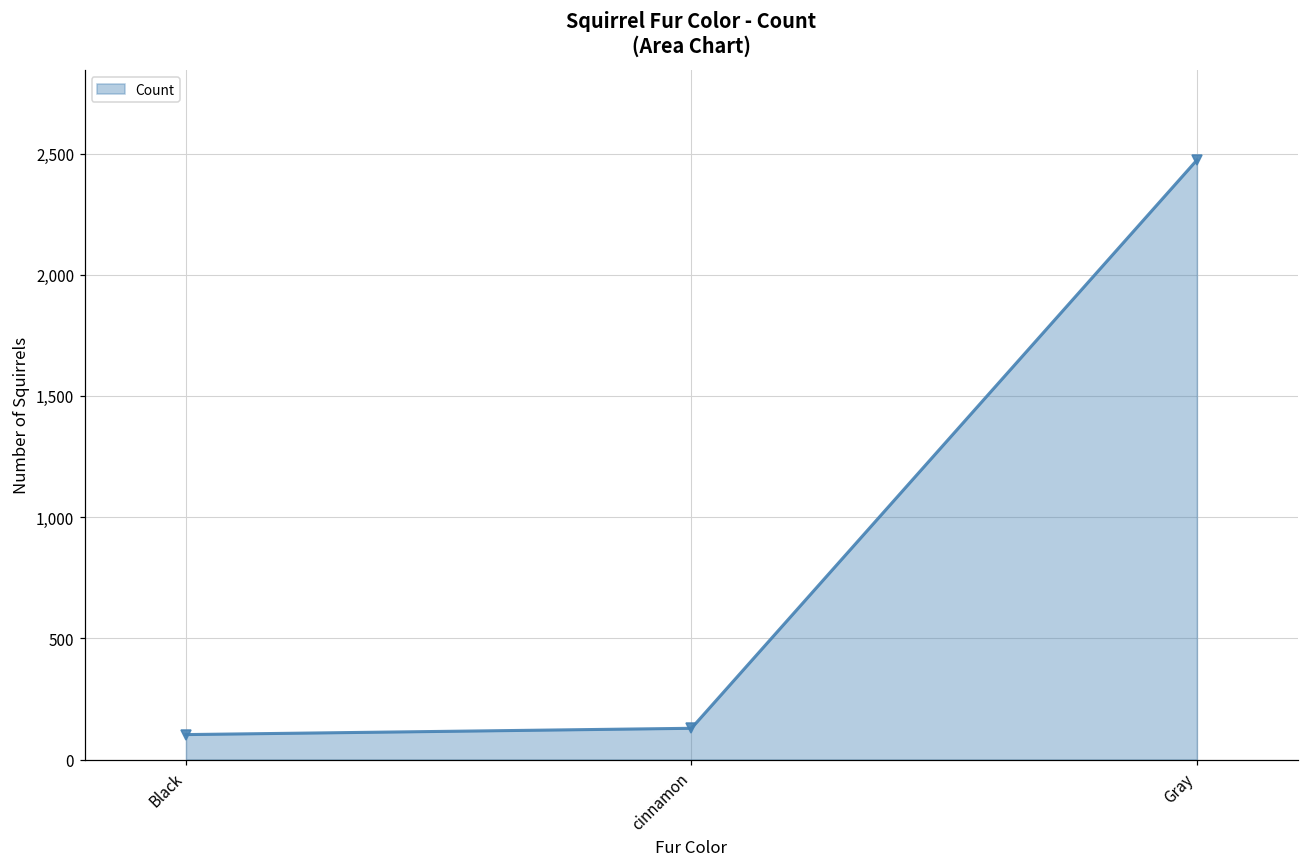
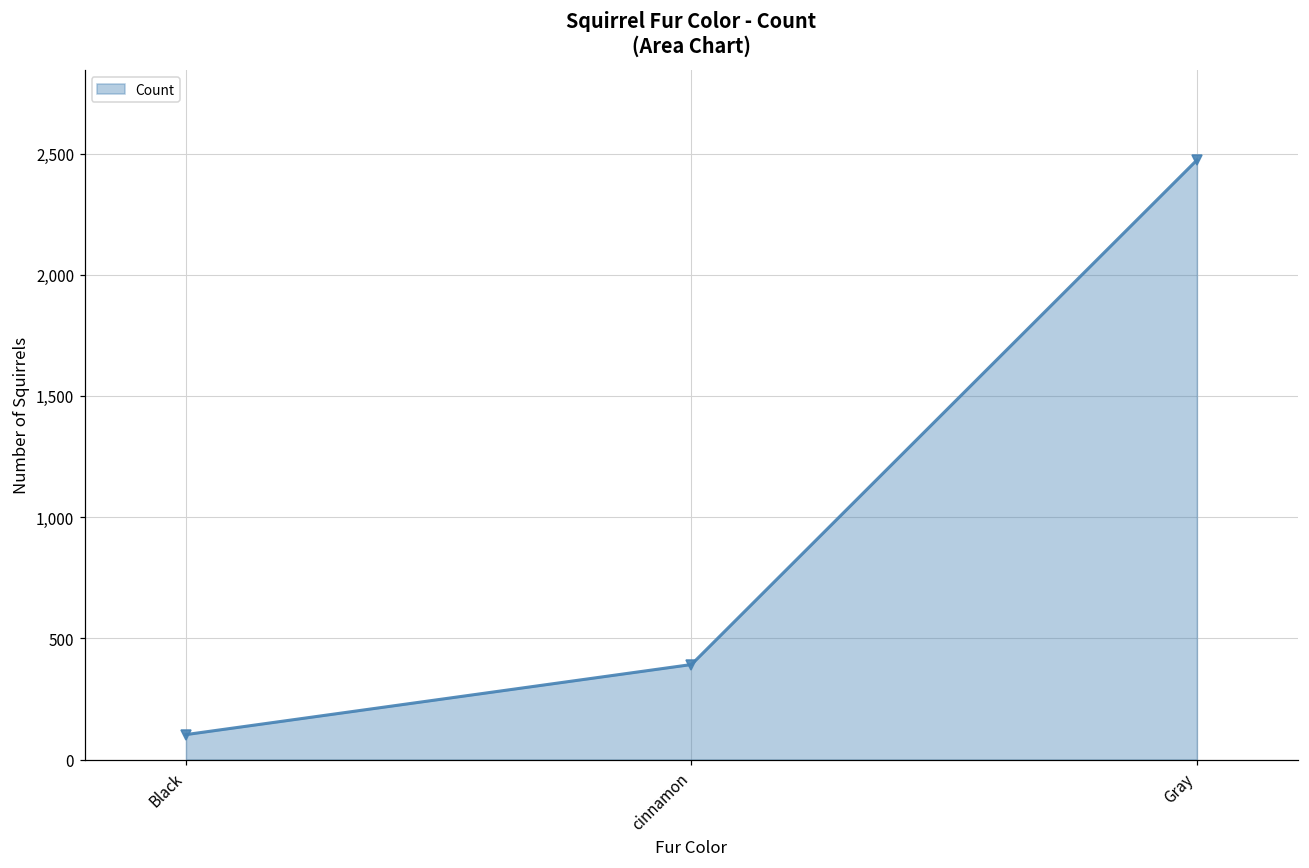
cinnamon: 130 -> 390
